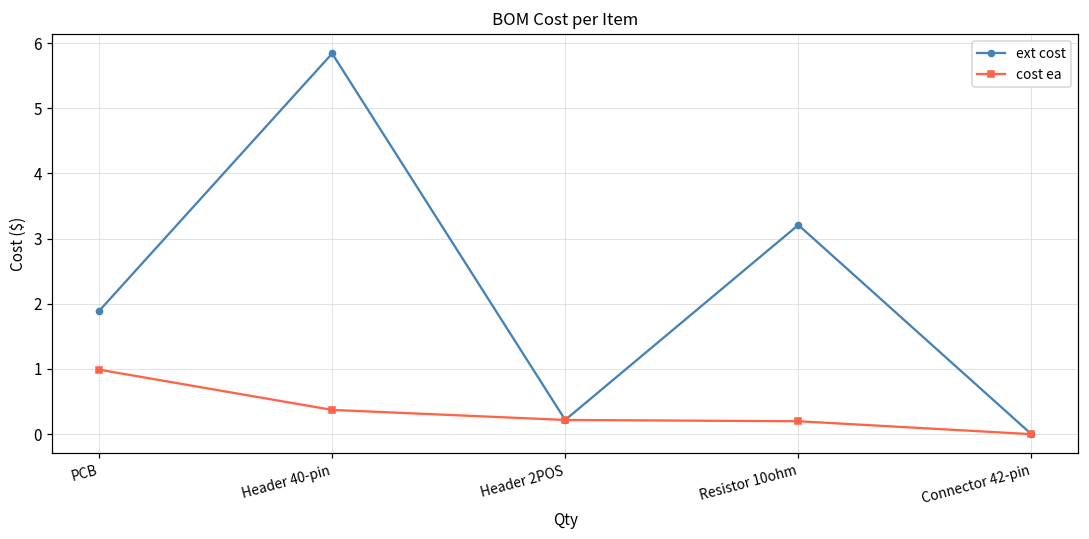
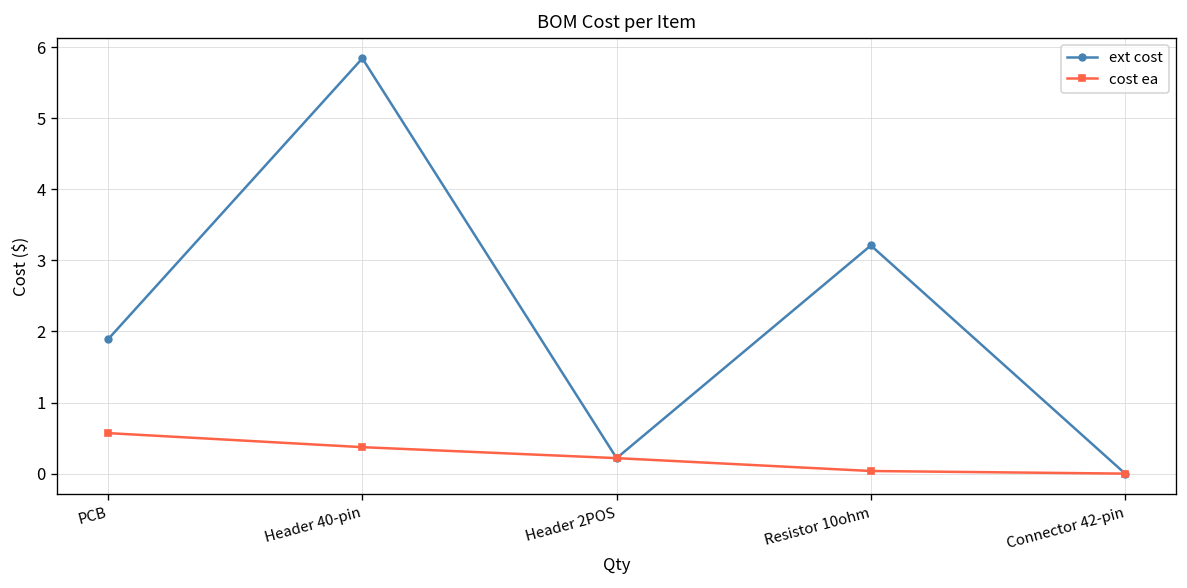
cost ea, PCB: 1.0 -> 0.6
cost ea, Resistor 10ohm: 0.2 -> 0.0
